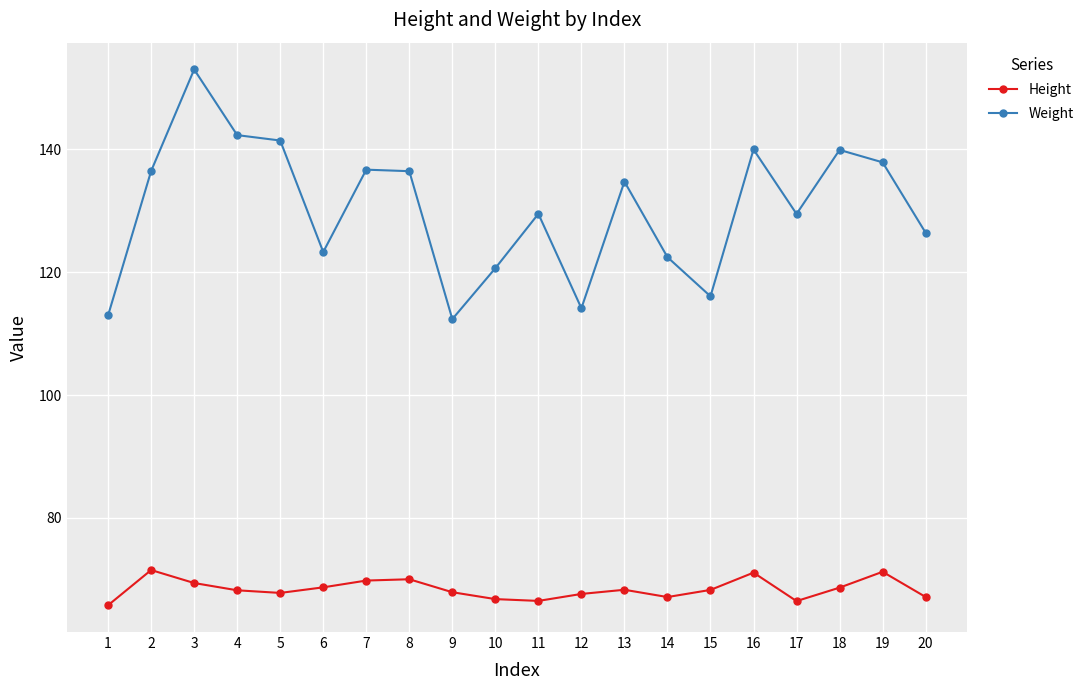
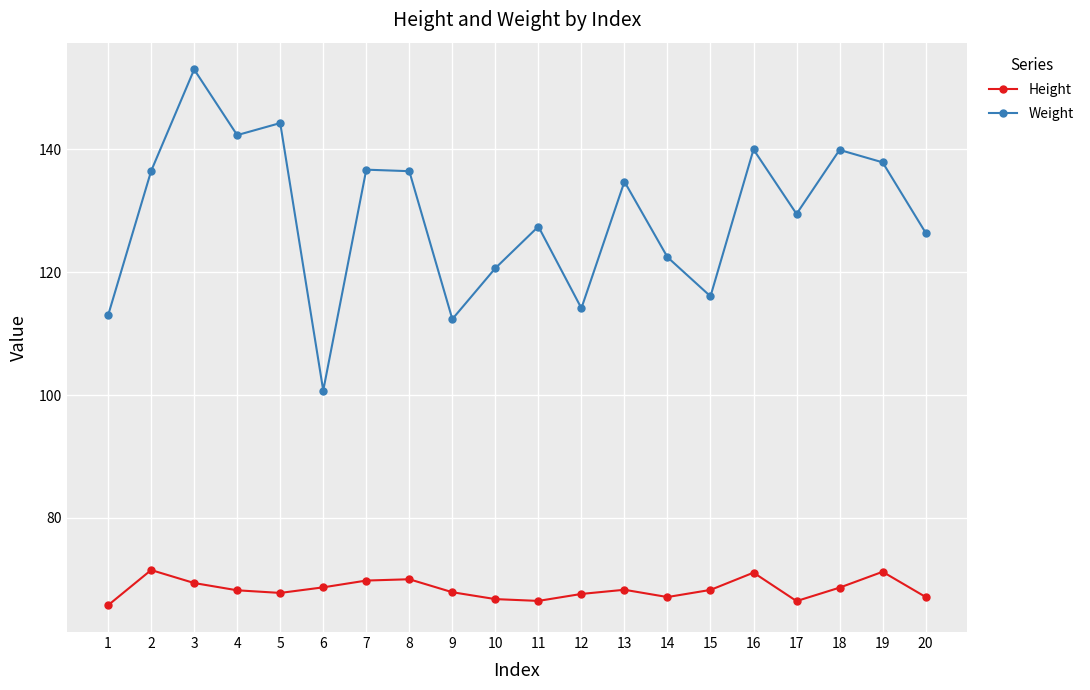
Weight, 5: 141 -> 144
Weight, 6: 123 -> 101
Weight, 11: 130 -> 127
